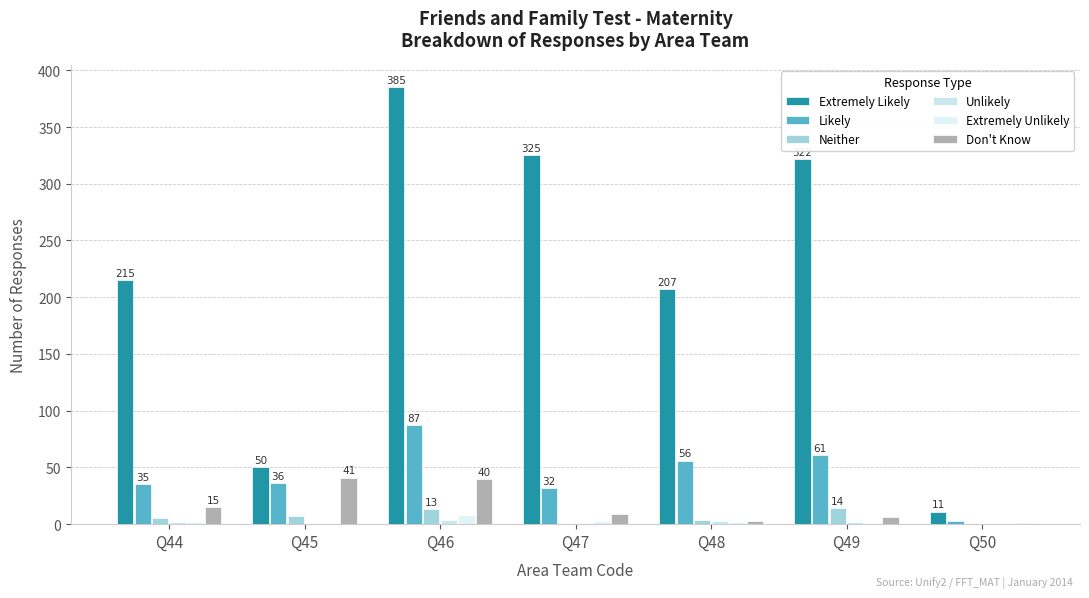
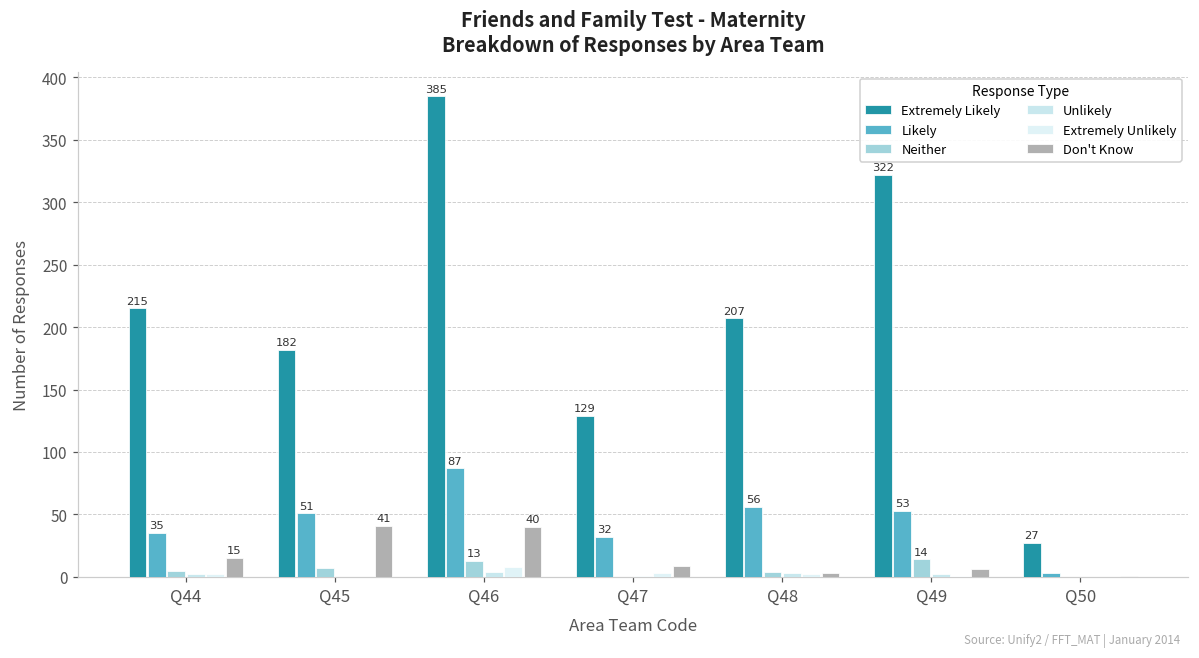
Extremely Likely, Q45: 50 -> 182
Likely, Q45: 36 -> 51
Extremely Likely, Q47: 325 -> 129
Likely, Q49: 61 -> 53
Extremely Likely, Q50: 11 -> 27
